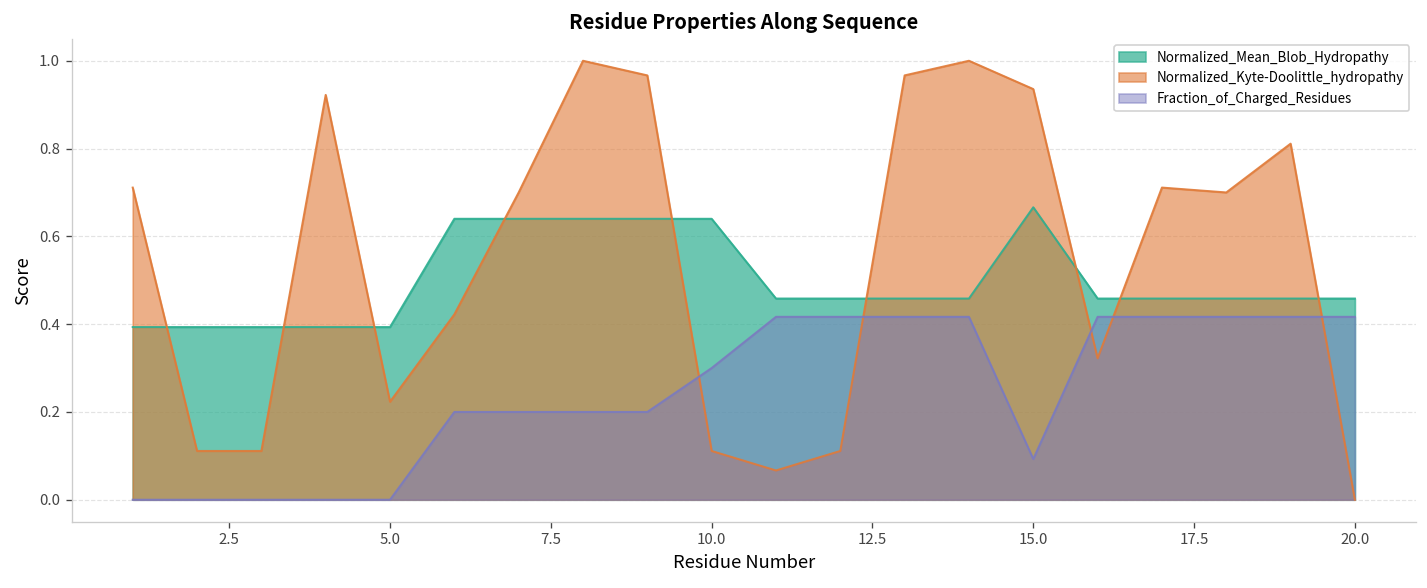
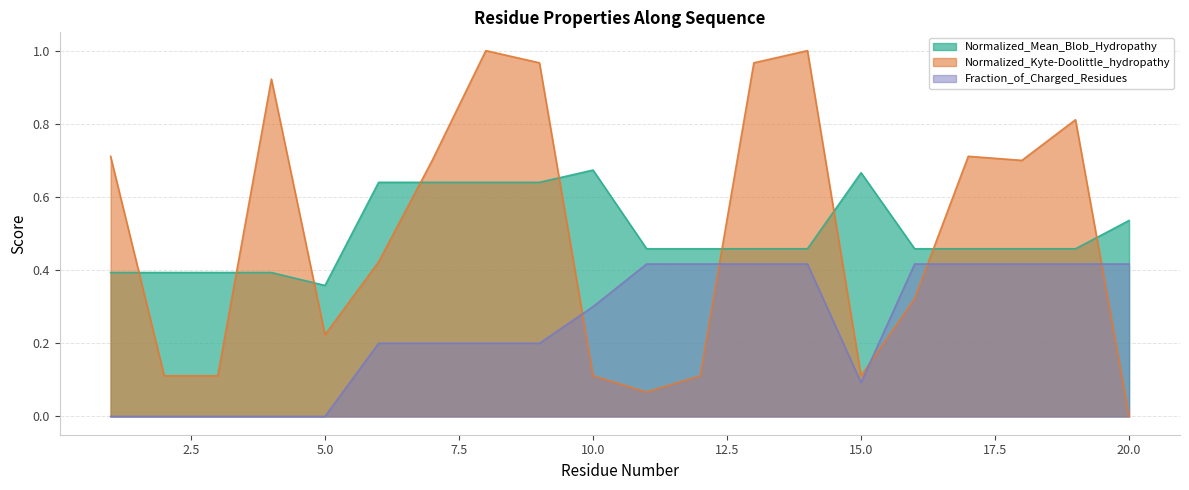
Normalized_Mean_Blob_Hydropathy, 5.0: 0.39 -> 0.36
Normalized_Mean_Blob_Hydropathy, 10.0: 0.64 -> 0.67
Normalized_Kyte-Doolittle_hydropathy, 15.0: 0.94 -> 0.11
Normalized_Mean_Blob_Hydropathy, 20.0: 0.46 -> 0.54
